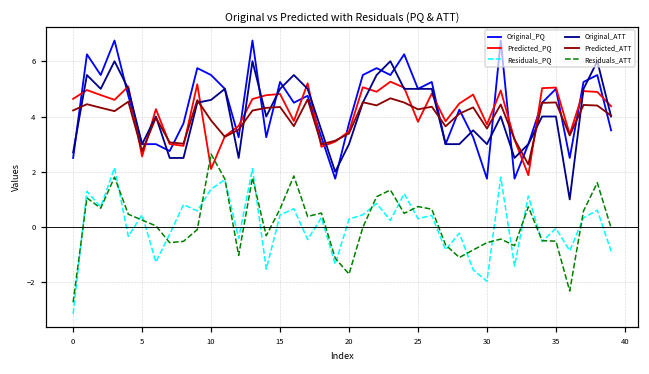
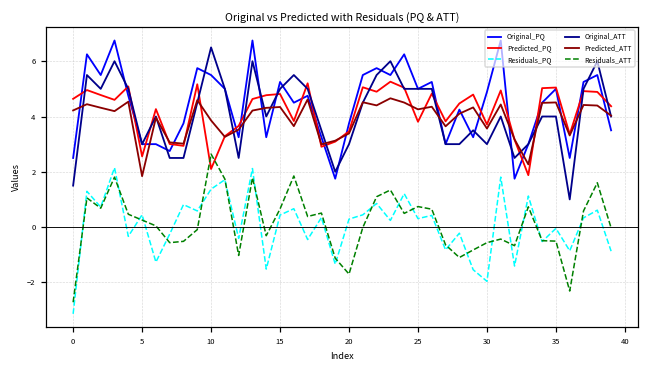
Original_ATT, 0: 2.7 -> 1.5
Predicted_ATT, 5: 2.7 -> 1.8
Original_ATT, 10: 4.6 -> 6.5
Original_PQ, 30: 1.8 -> 4.9
